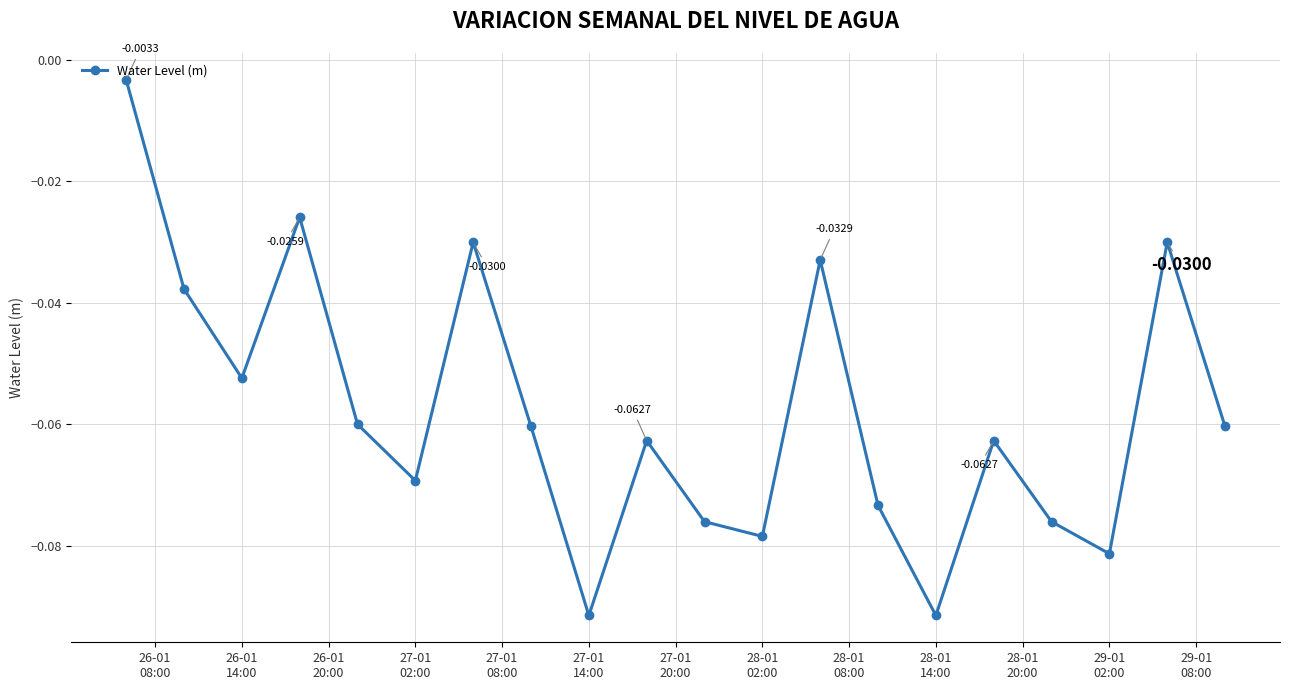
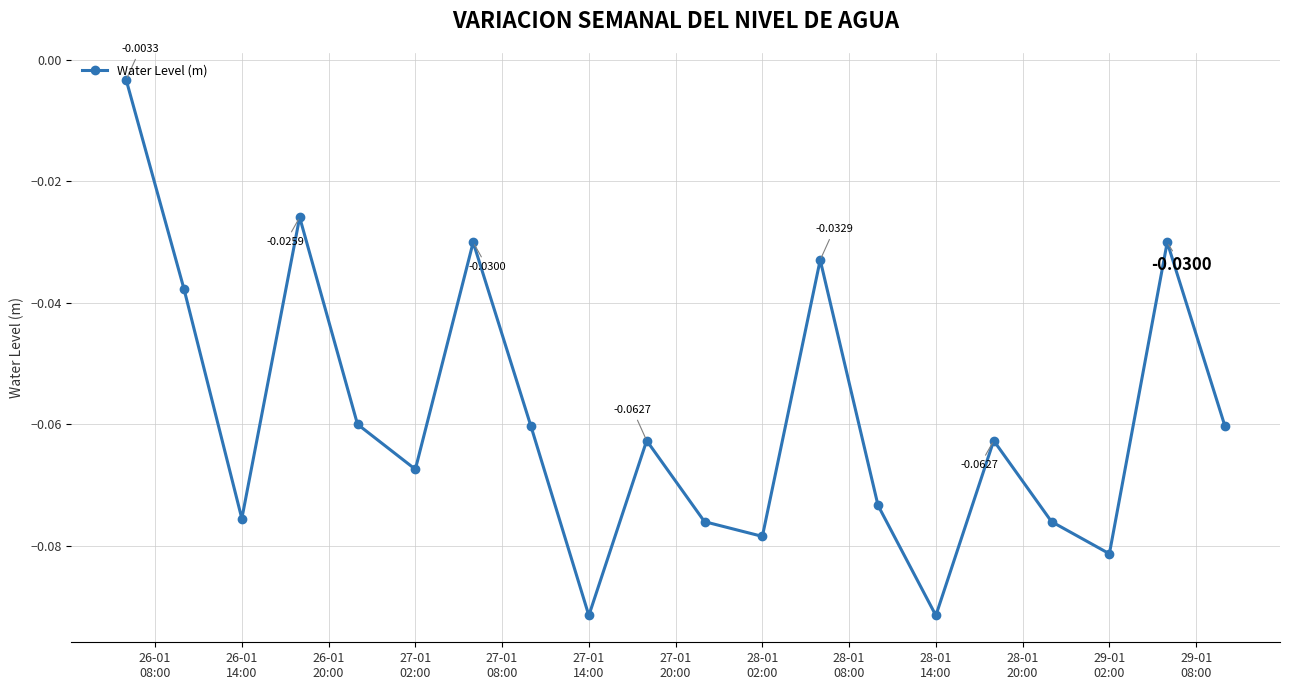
26-01 14:00: -0.052 -> -0.076
27-01 02:00: -0.069 -> -0.067
